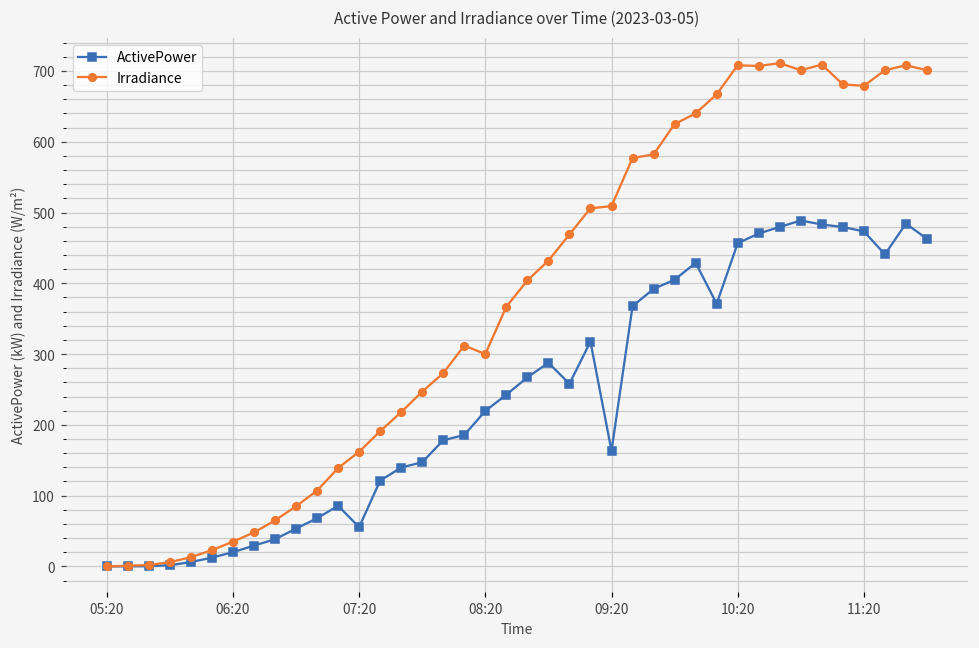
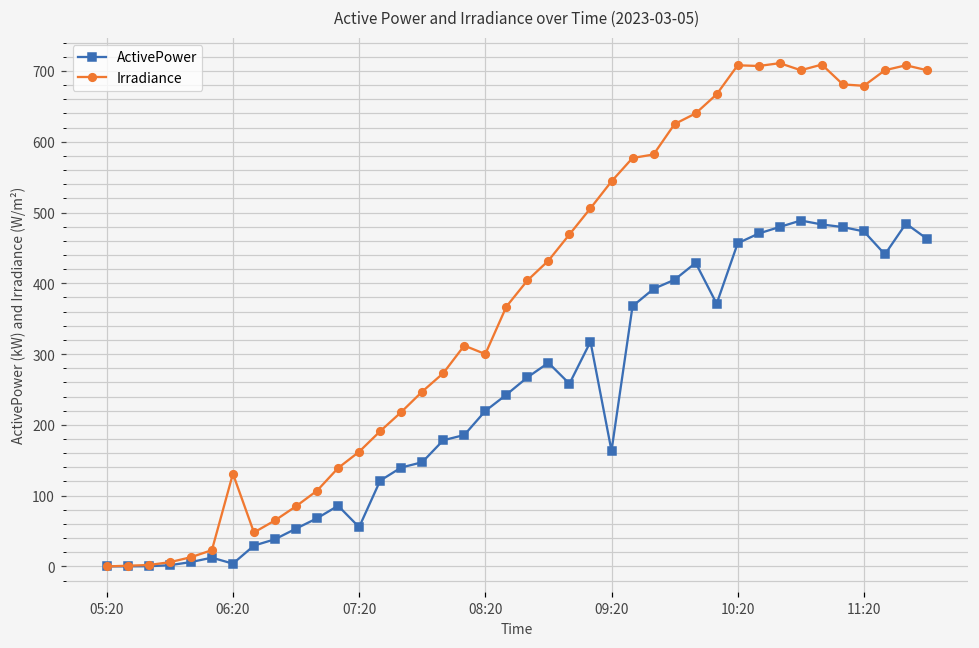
ActivePower, 06:20: 20 -> 0
Irradiance, 06:20: 40 -> 130
Irradiance, 09:20: 510 -> 540
